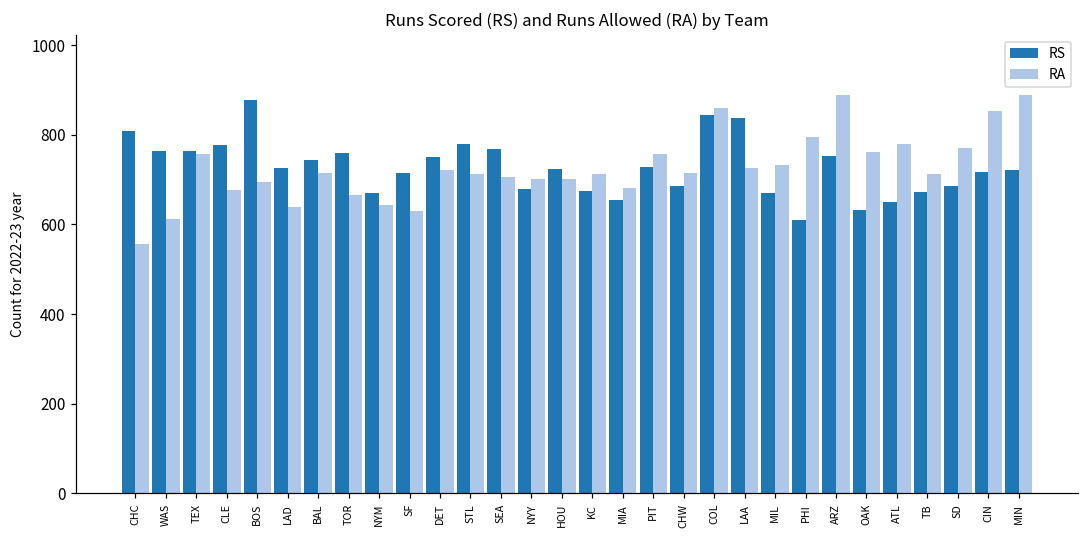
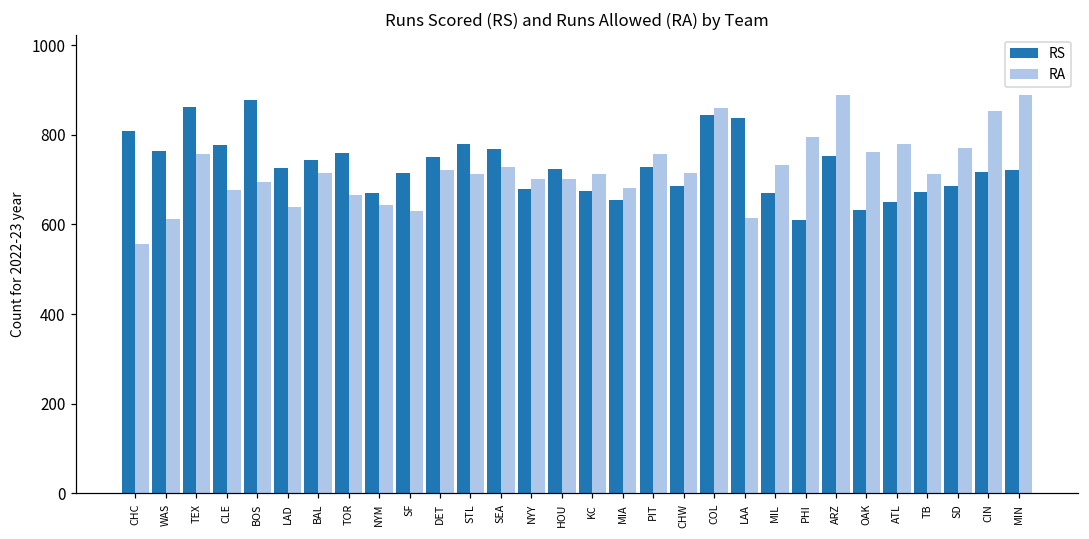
RS, TEX: 770 -> 860
RA, SEA: 710 -> 730
RA, LAA: 730 -> 610
